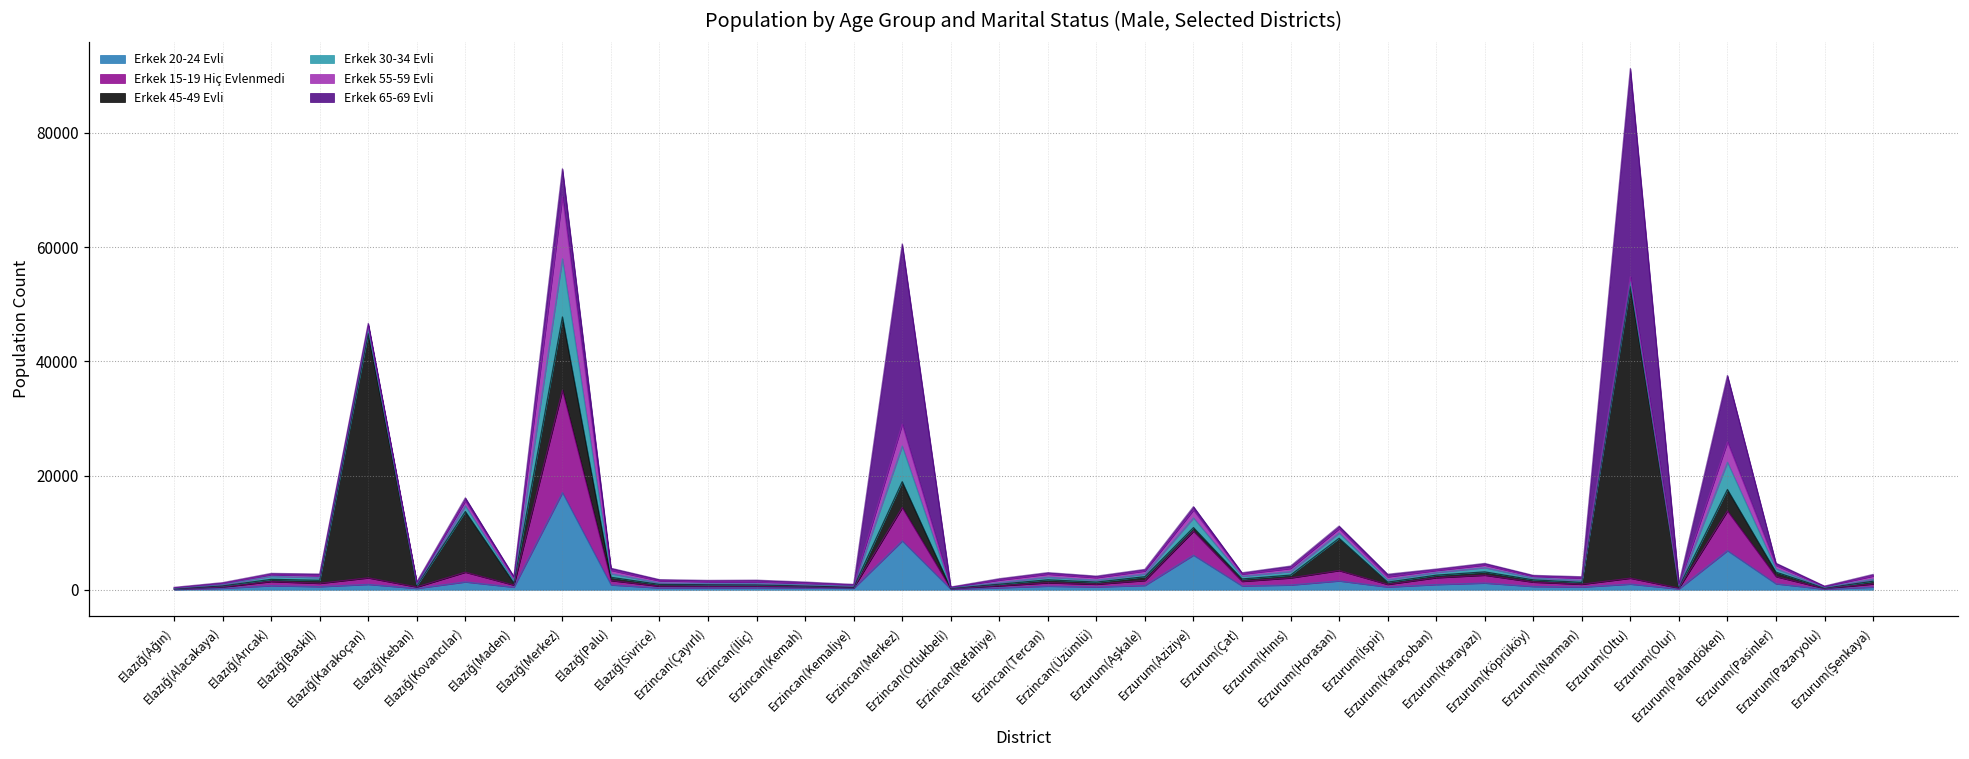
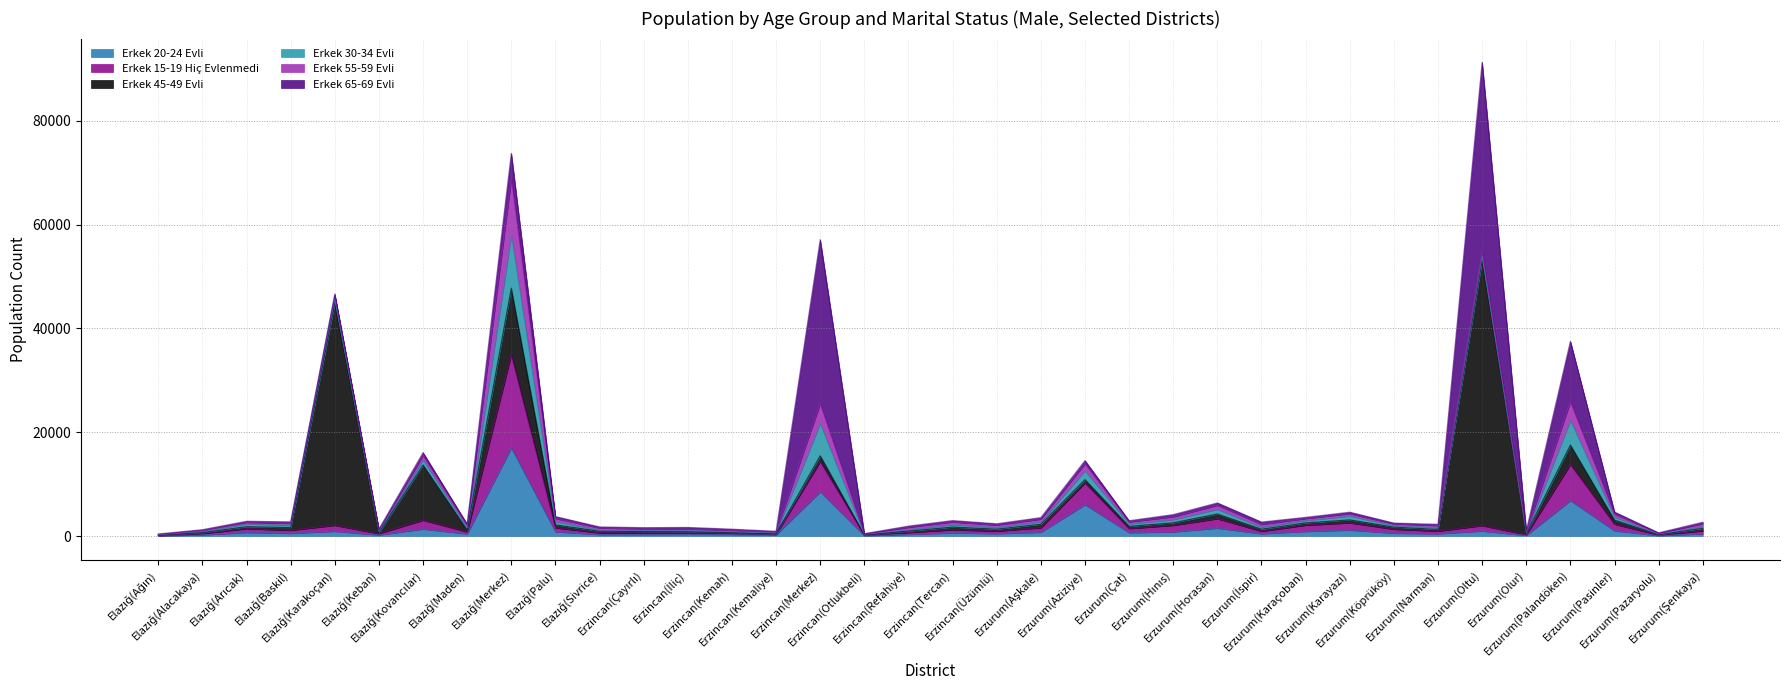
Erkek 45-49 Evli, Erzincan(Merkez): 5000 -> 1000
Erkek 45-49 Evli, Erzurum(Horasan): 6000 -> 1000
